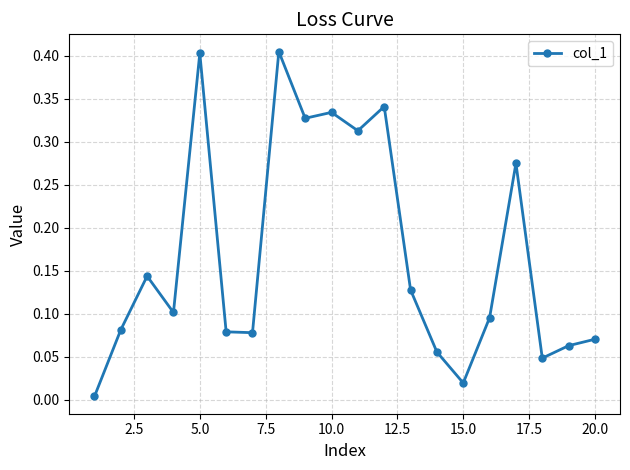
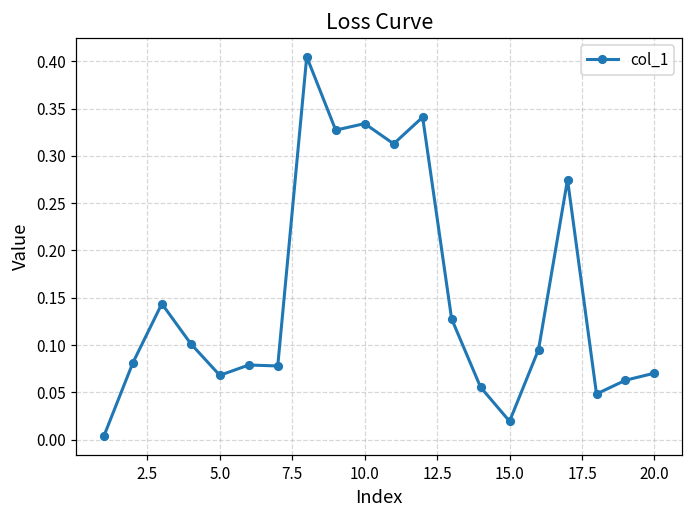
5.0: 0.40 -> 0.07
